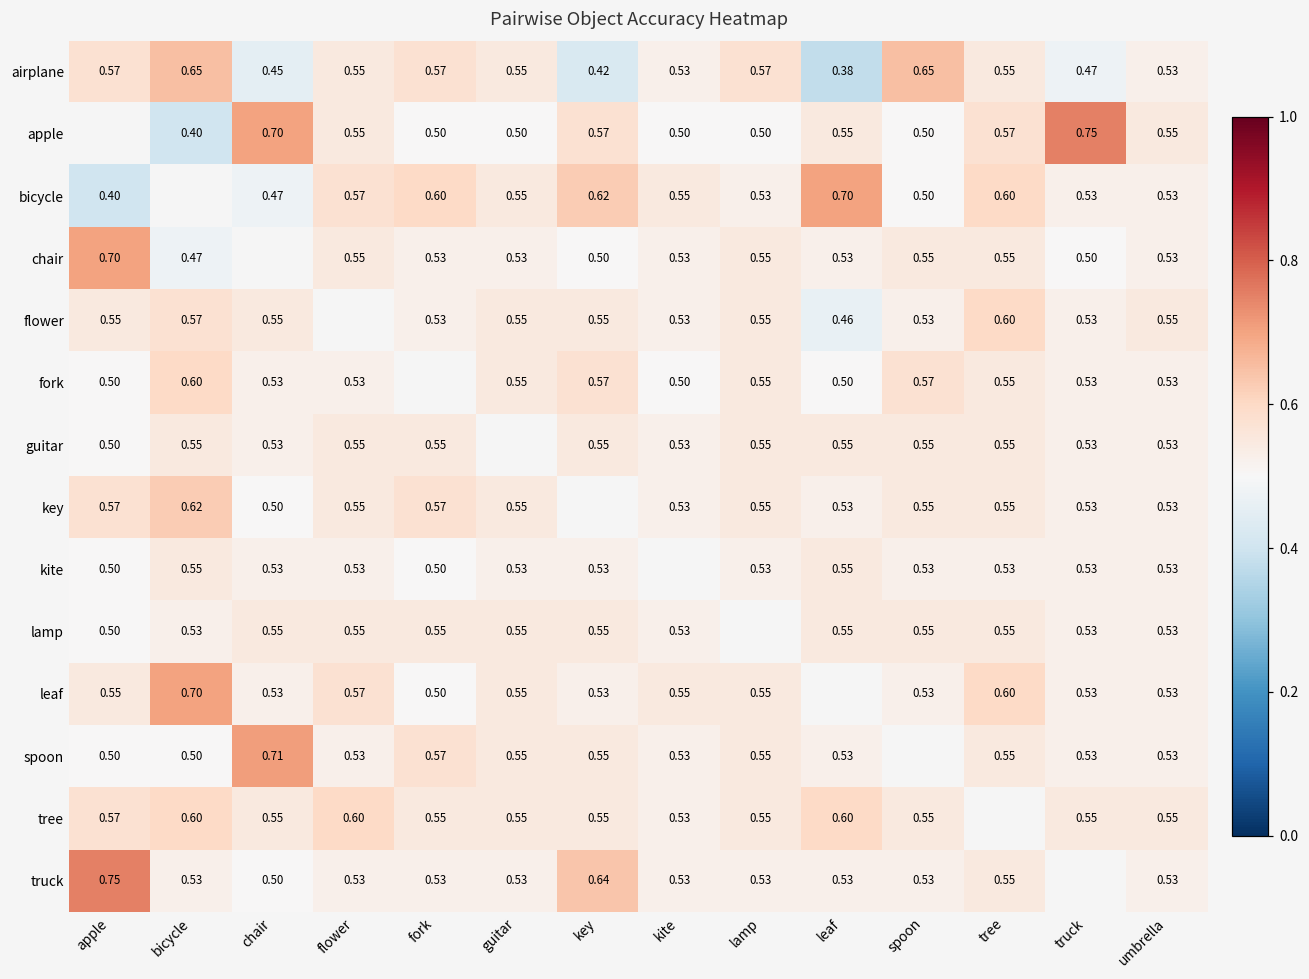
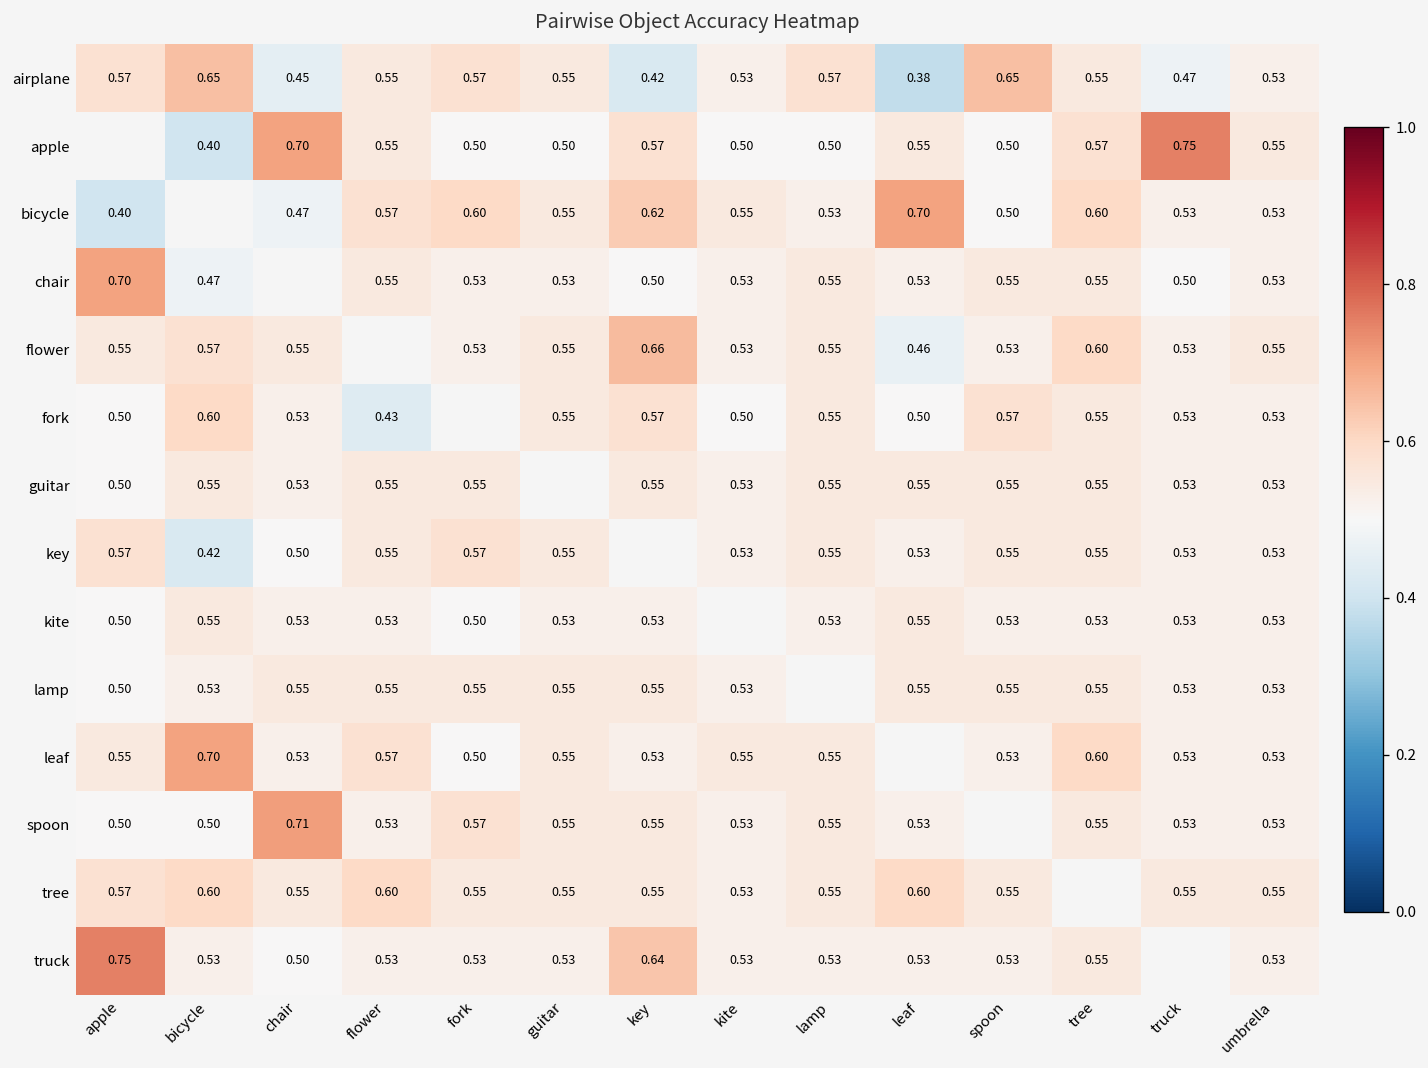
flower, key: 0.55 -> 0.66
fork, flower: 0.53 -> 0.43
key, bicycle: 0.62 -> 0.42
